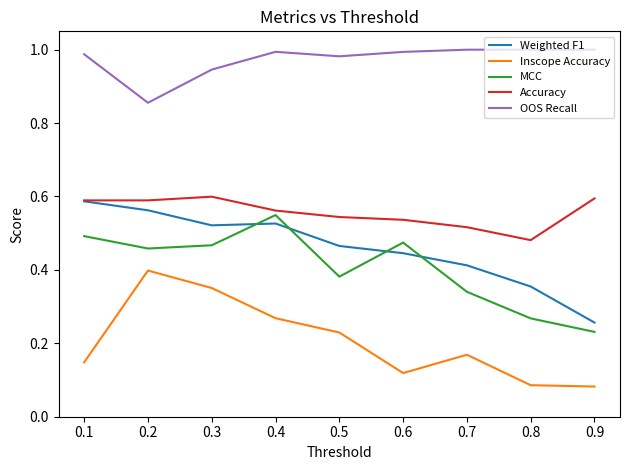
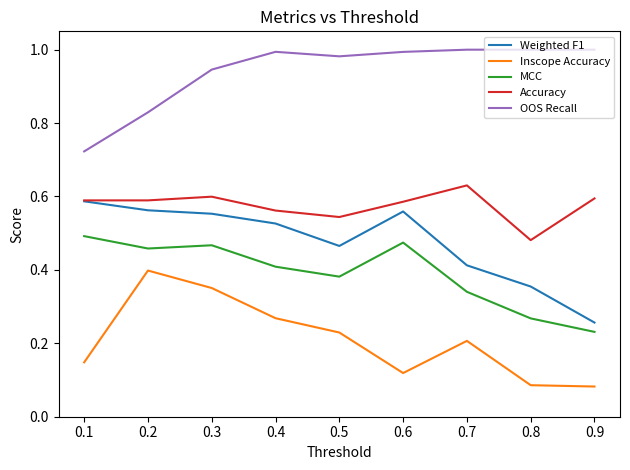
OOS Recall, 0.1: 0.99 -> 0.72
OOS Recall, 0.2: 0.86 -> 0.83
Weighted F1, 0.3: 0.52 -> 0.55
MCC, 0.4: 0.55 -> 0.41
Weighted F1, 0.6: 0.45 -> 0.56
Accuracy, 0.6: 0.54 -> 0.59
Inscope Accuracy, 0.7: 0.17 -> 0.21
Accuracy, 0.7: 0.52 -> 0.63
